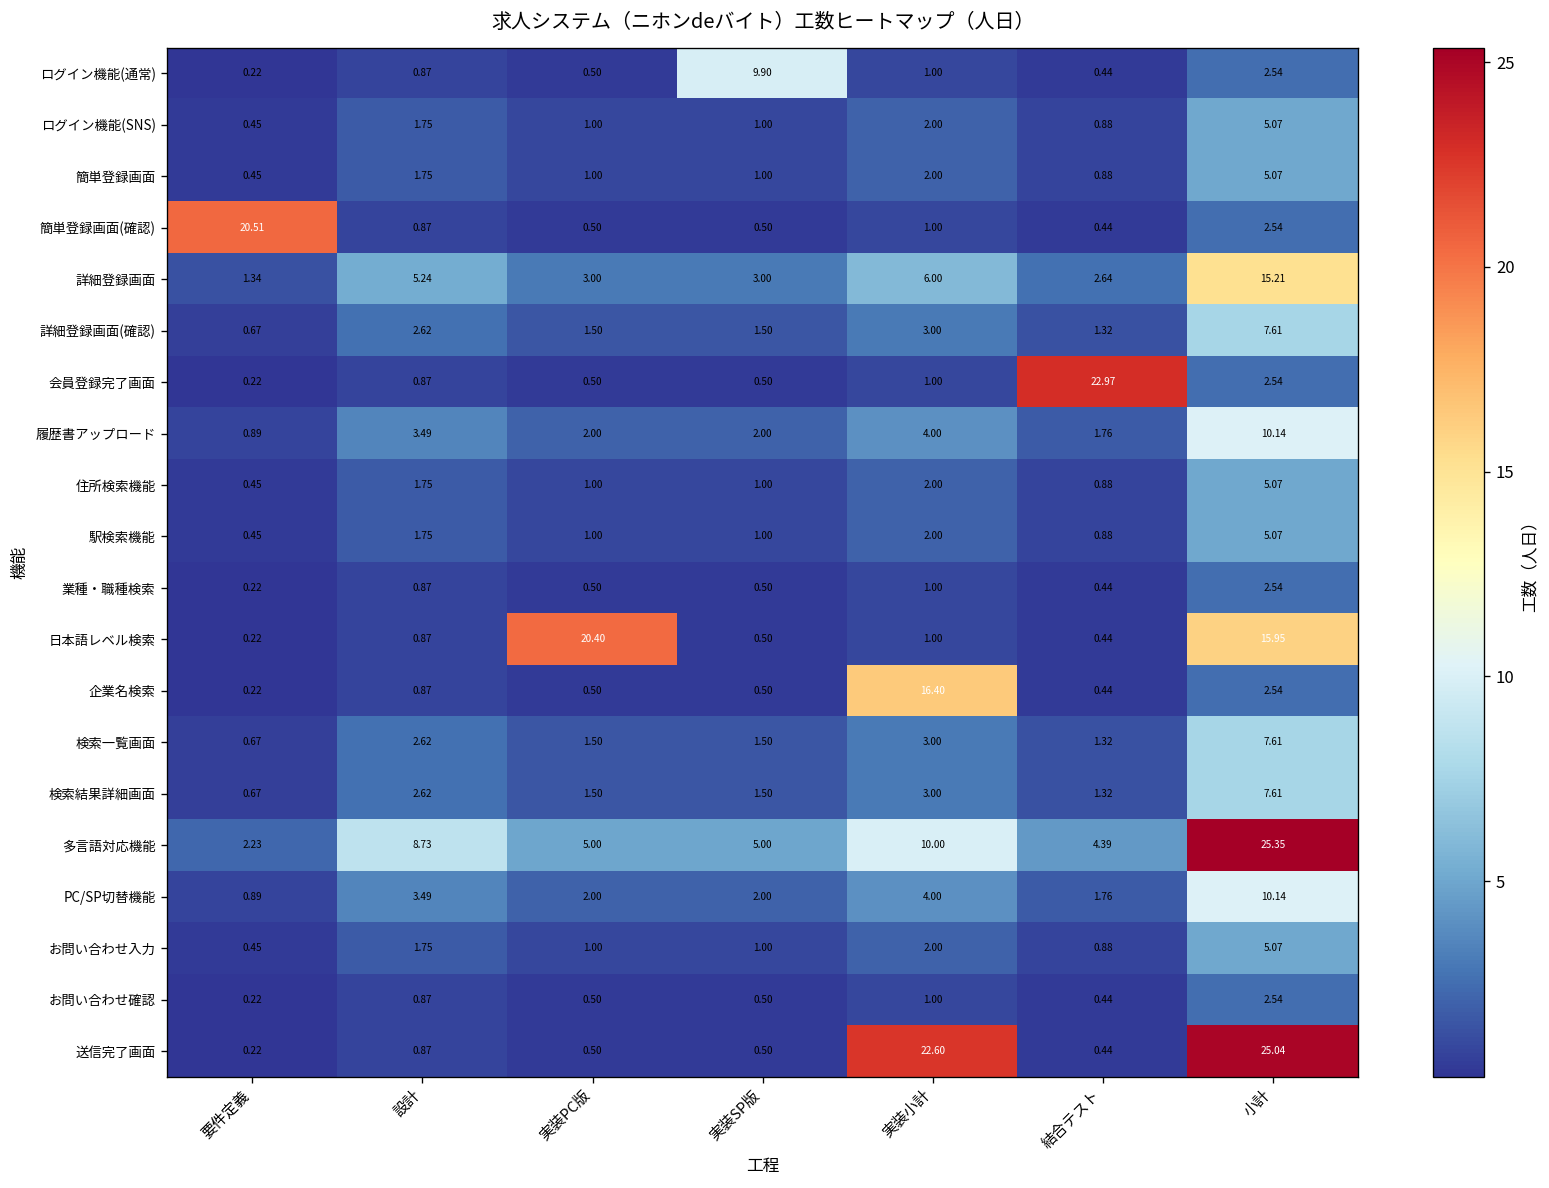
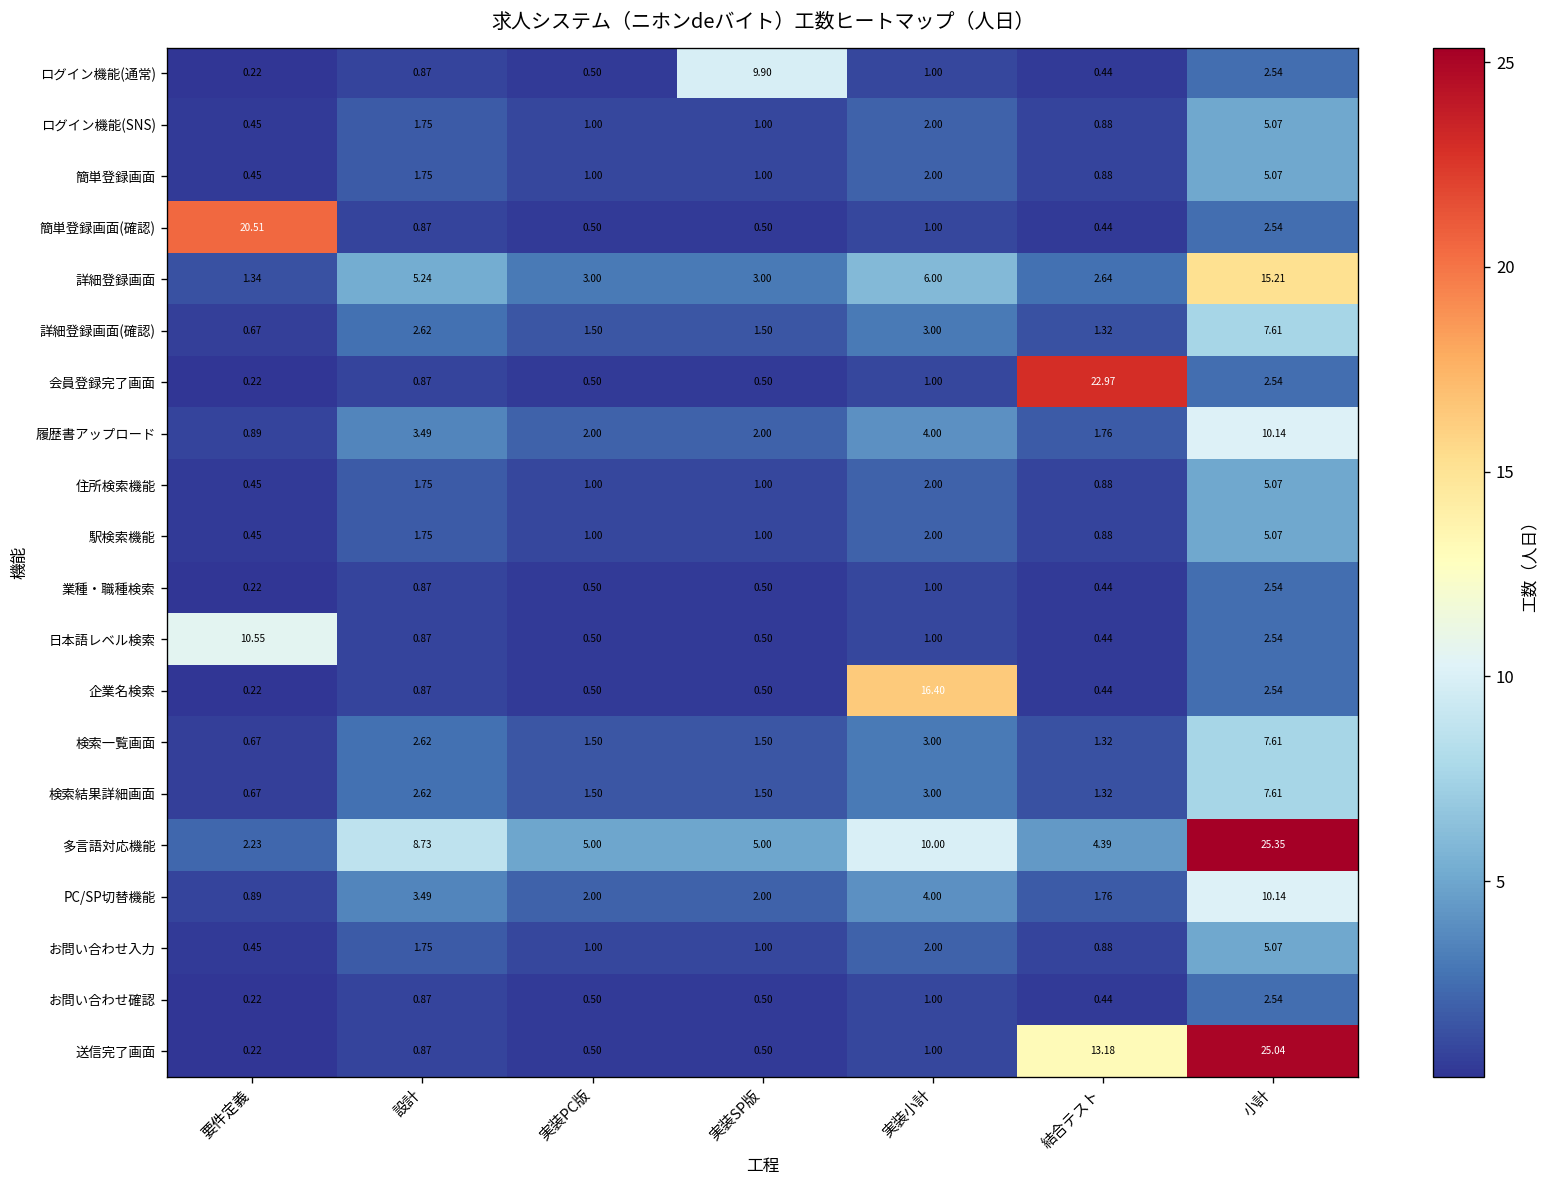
日本語レベル検索, 要件定義: 0.22 -> 10.55
日本語レベル検索, 実装PC版: 20.40 -> 0.50
日本語レベル検索, 小計: 15.95 -> 2.54
送信完了画面, 実装小計: 22.60 -> 1.00
送信完了画面, 結合テスト: 0.44 -> 13.18
